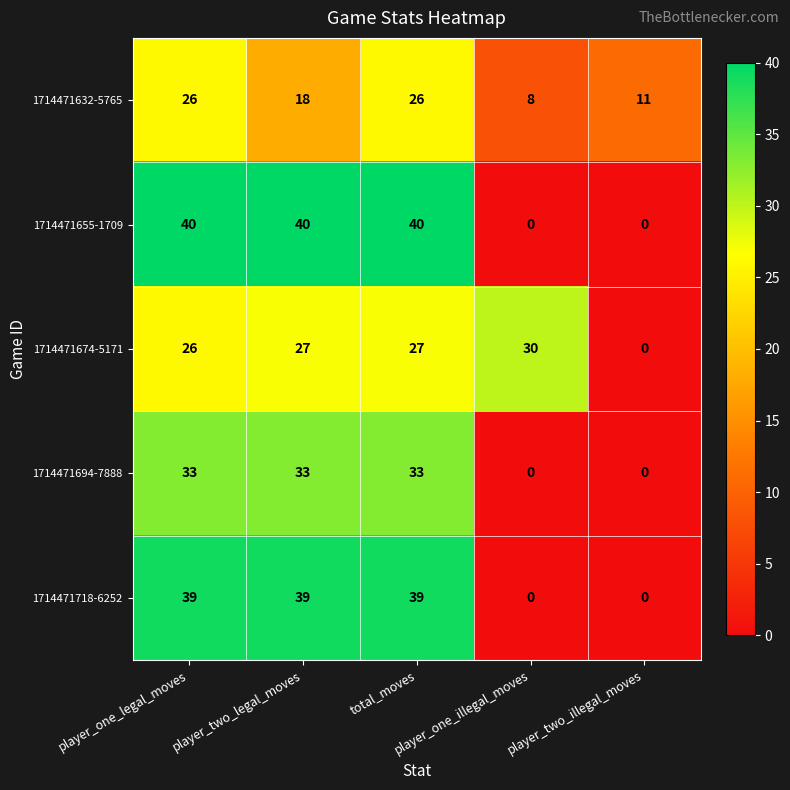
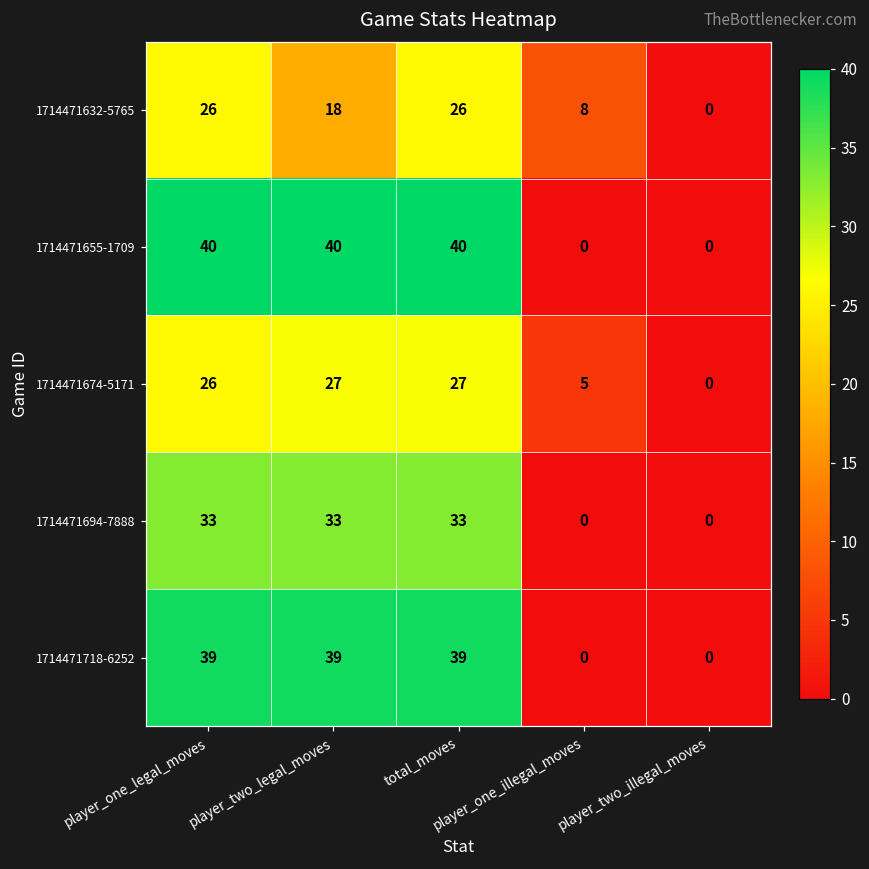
1714471632-5765, player_two_illegal_moves: 11 -> 0
1714471674-5171, player_one_illegal_moves: 30 -> 5
